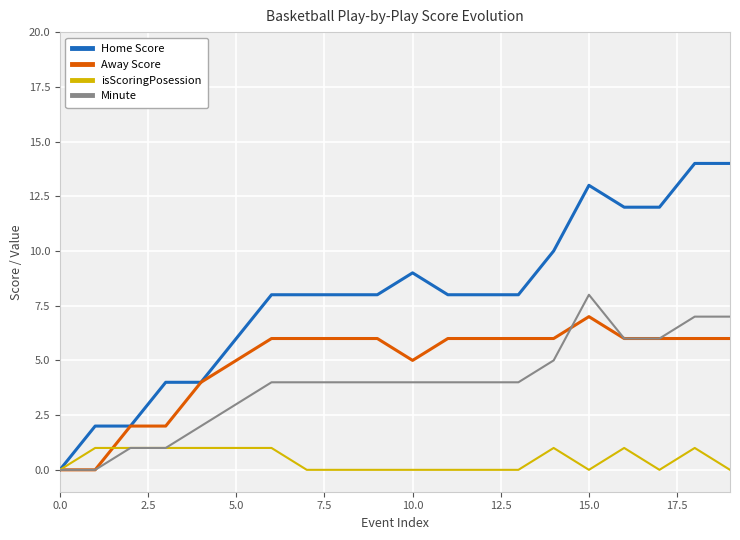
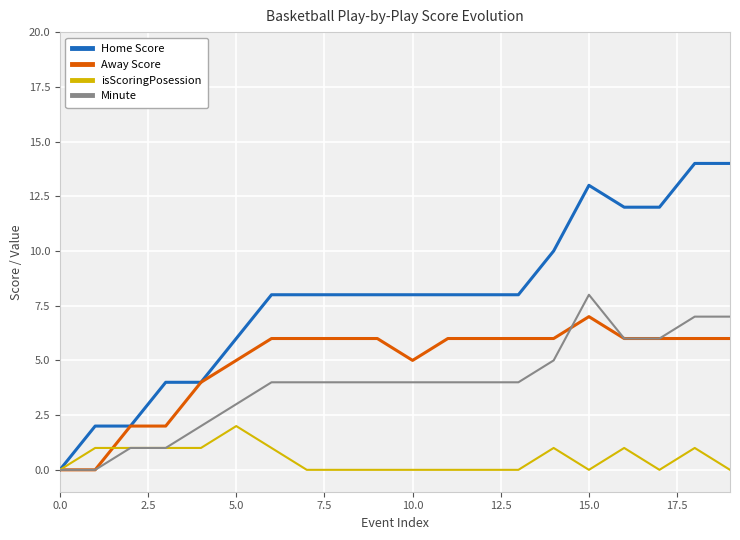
isScoringPosession, 5.0: 1 -> 2
Home Score, 10.0: 9 -> 8
